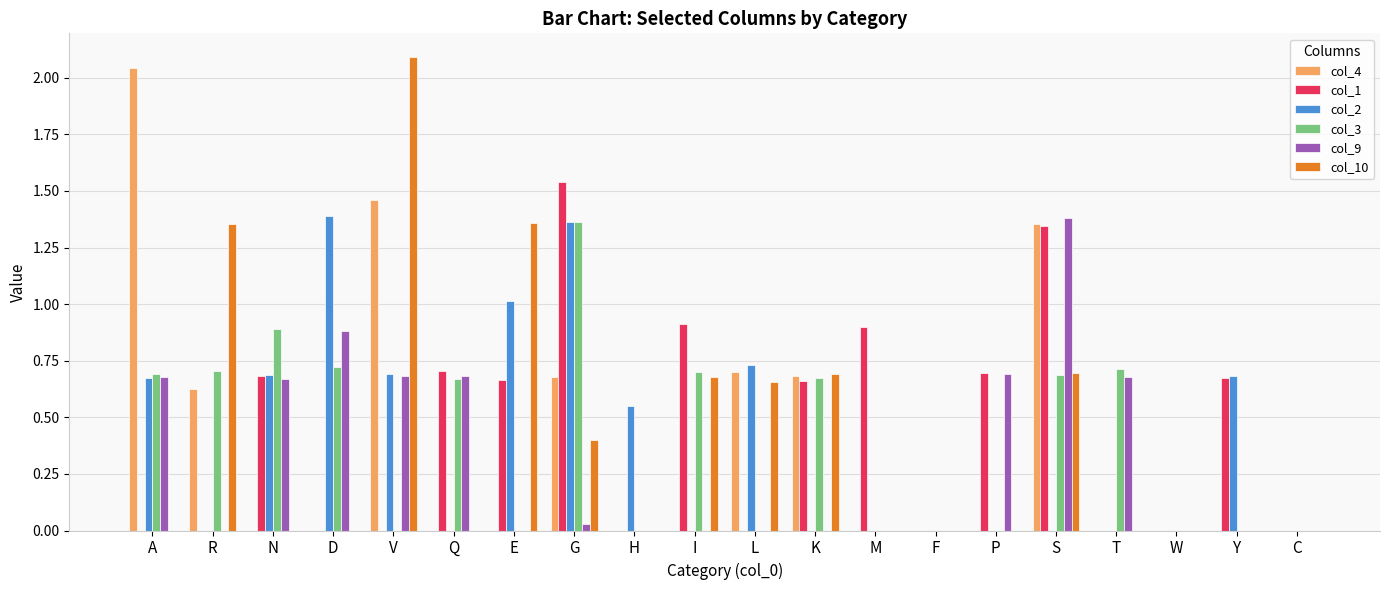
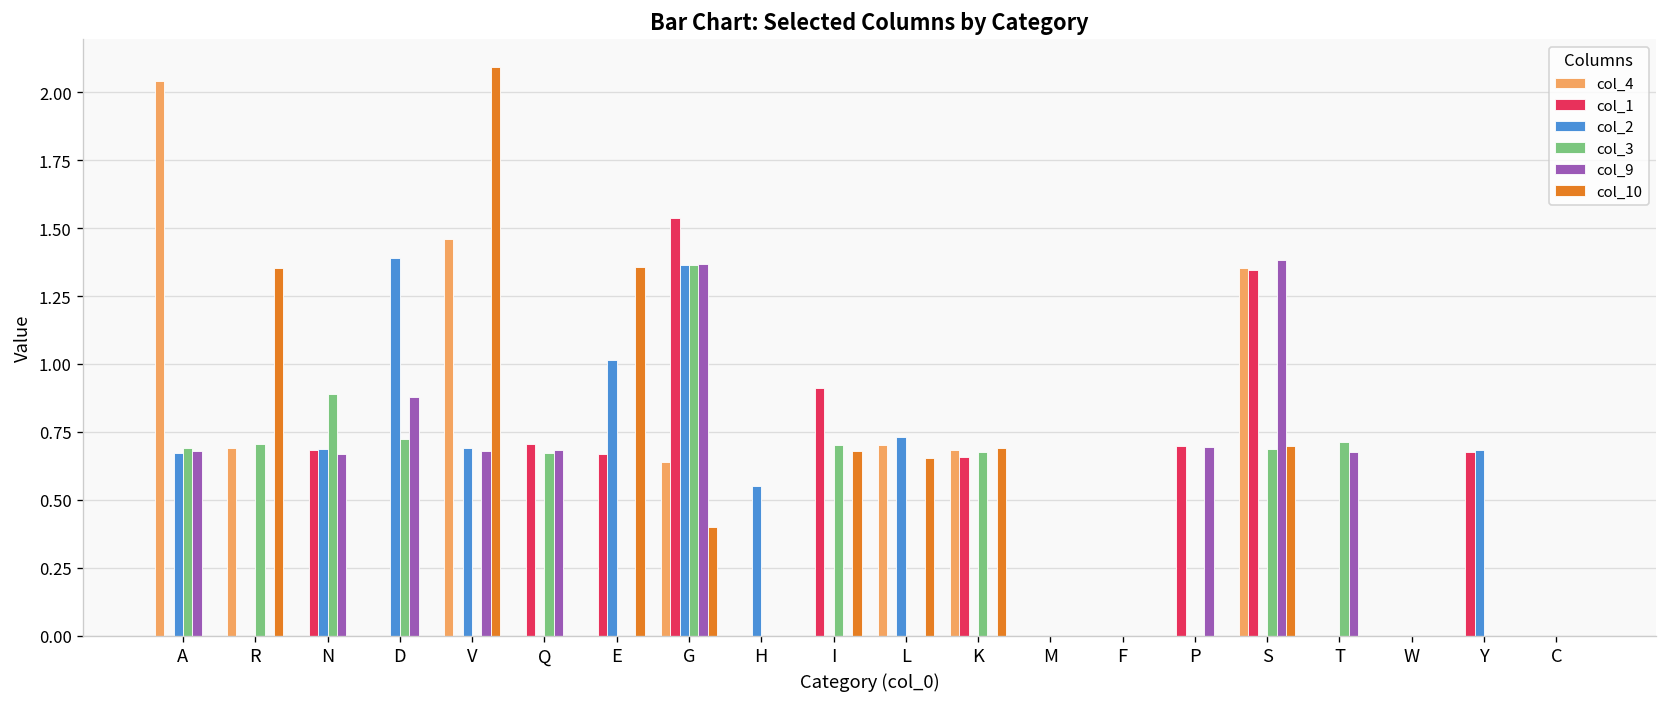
col_4, R: 0.63 -> 0.69
col_4, G: 0.68 -> 0.64
col_9, G: 0.03 -> 1.37
col_1, M: 0.9 -> 0.0
